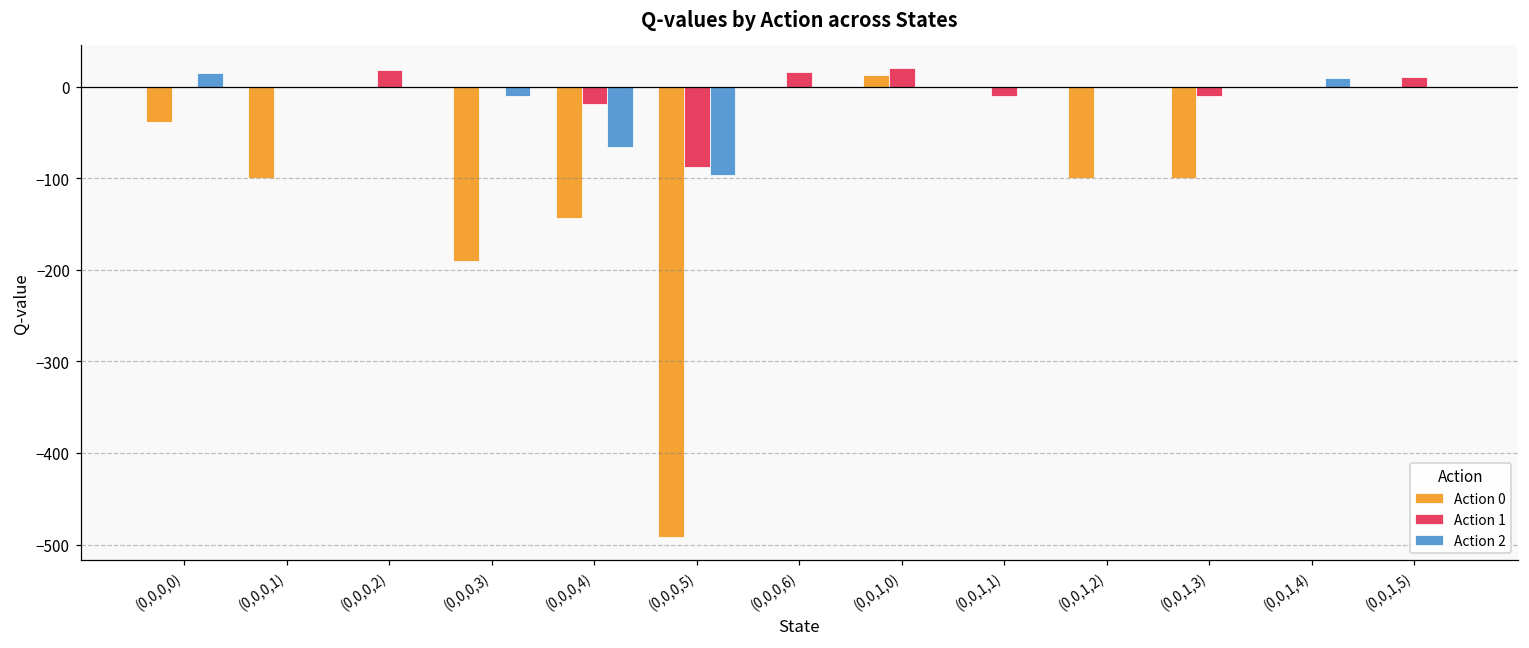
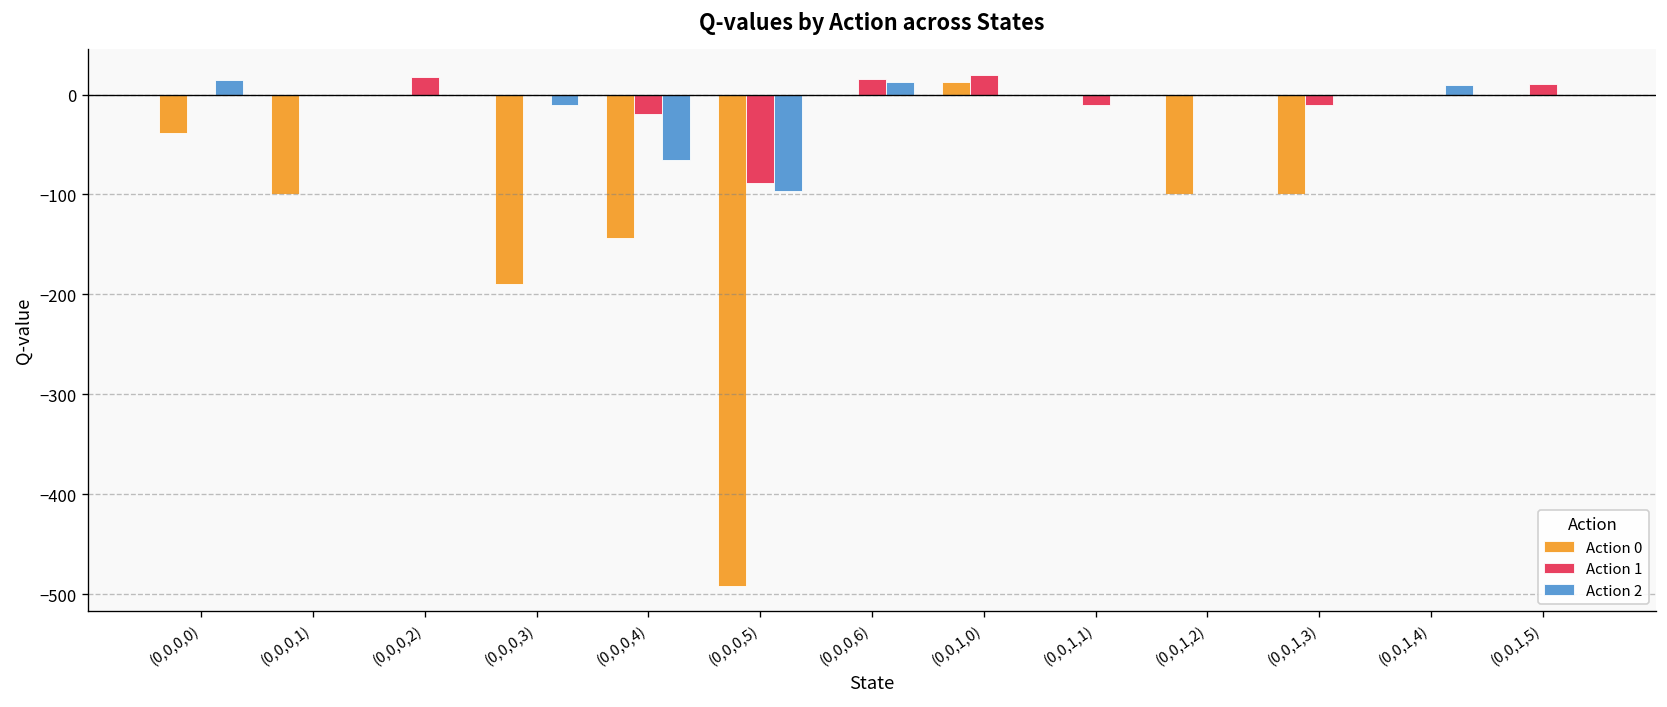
Action 2, (0,0,0,6): 0 -> 10
